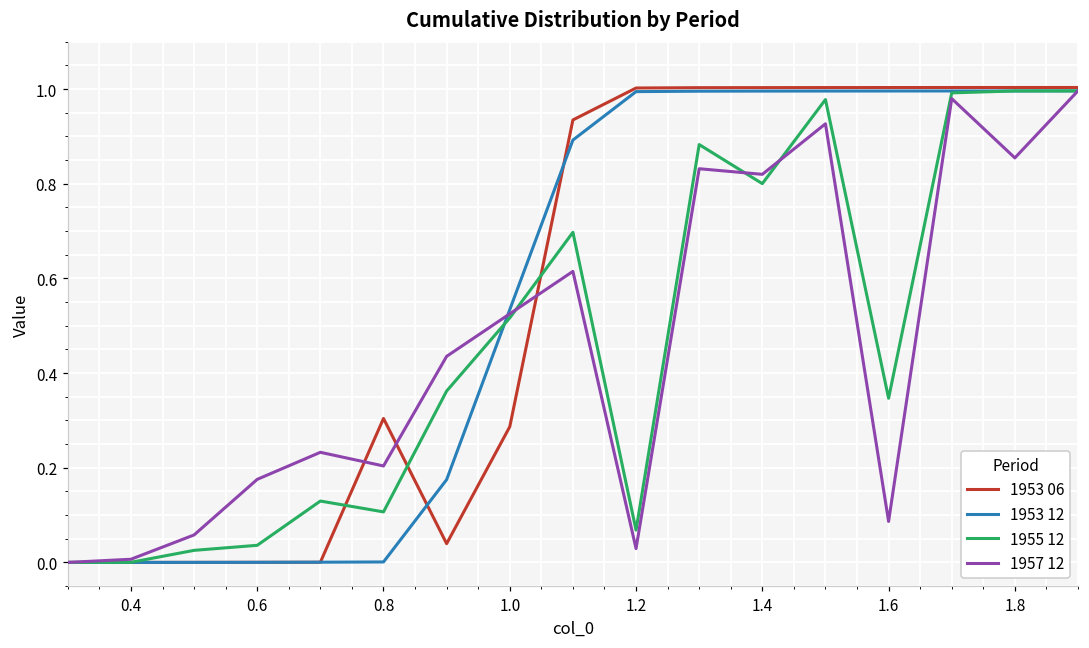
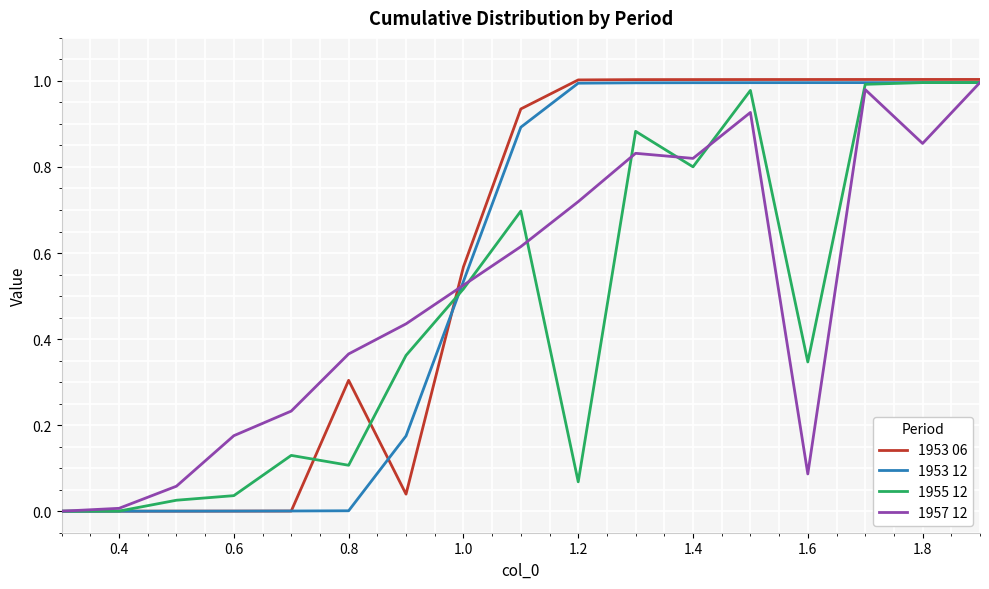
1957 12, 0.8: 0.20 -> 0.37
1953 06, 1.0: 0.29 -> 0.57
1957 12, 1.2: 0.03 -> 0.72
